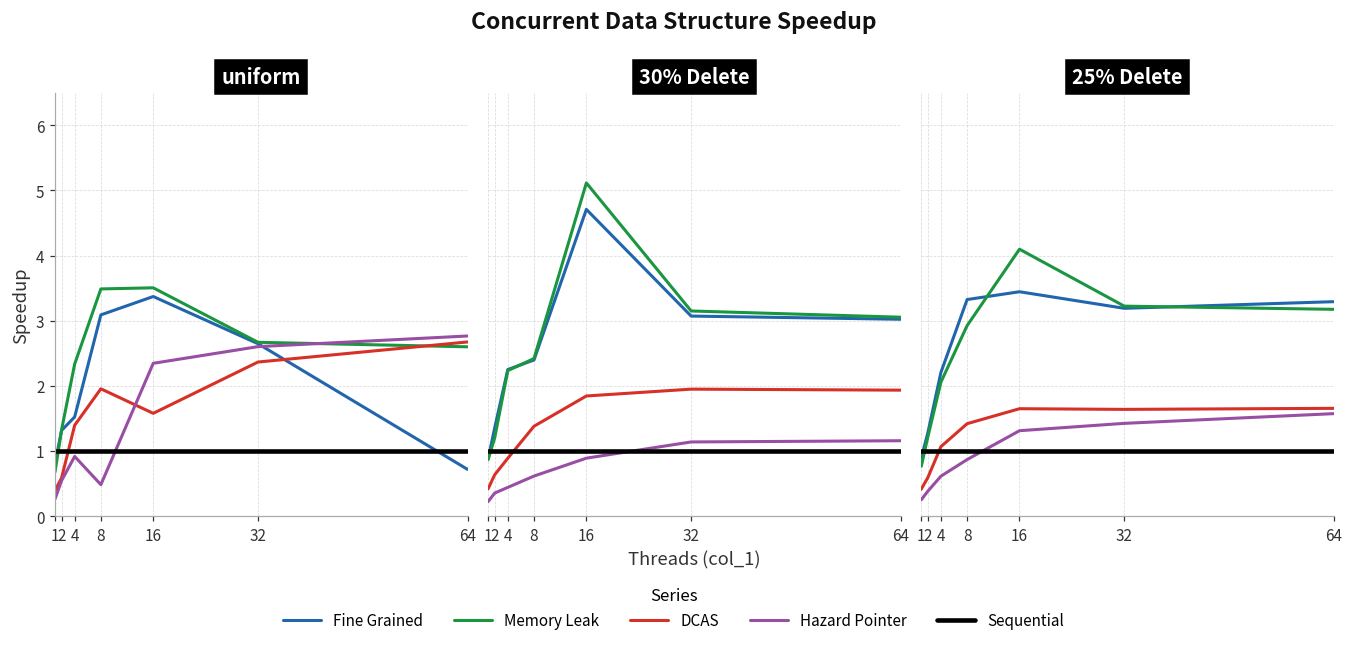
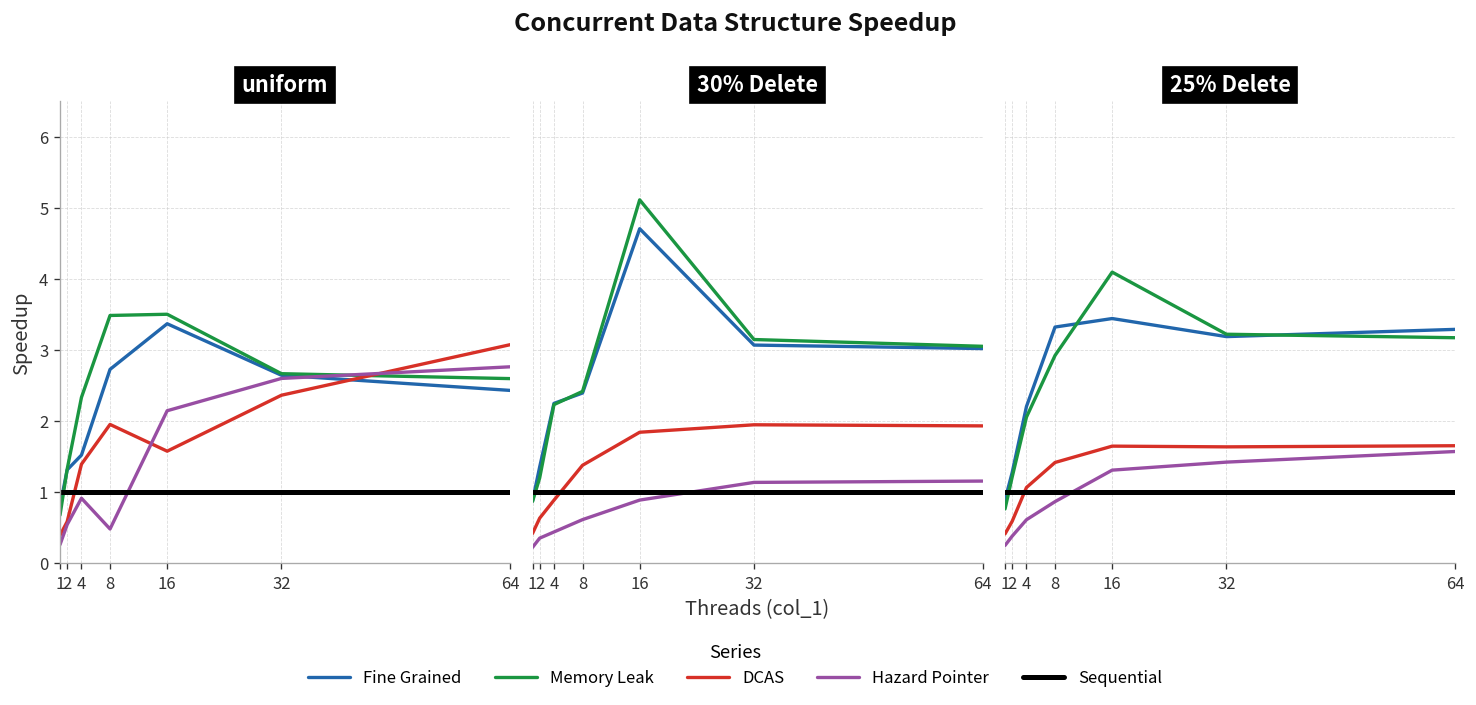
uniform, Fine Grained, 8: 3.1 -> 2.7
uniform, Hazard Pointer, 16: 2.3 -> 2.1
uniform, Fine Grained, 64: 0.7 -> 2.4
uniform, DCAS, 64: 2.7 -> 3.1
